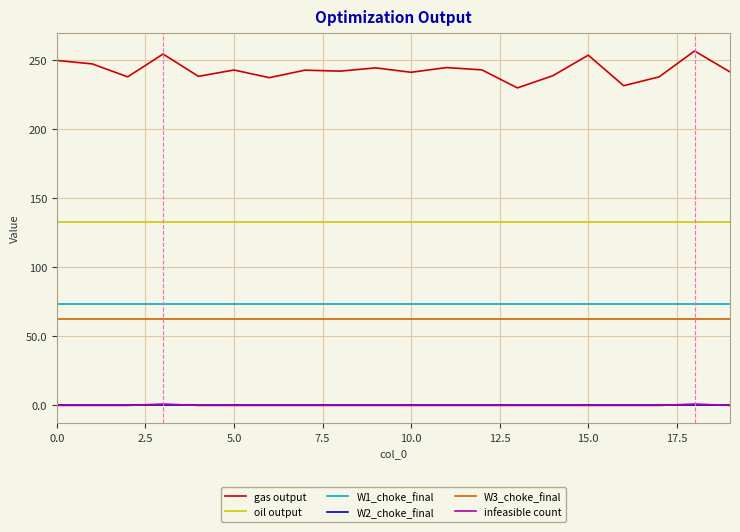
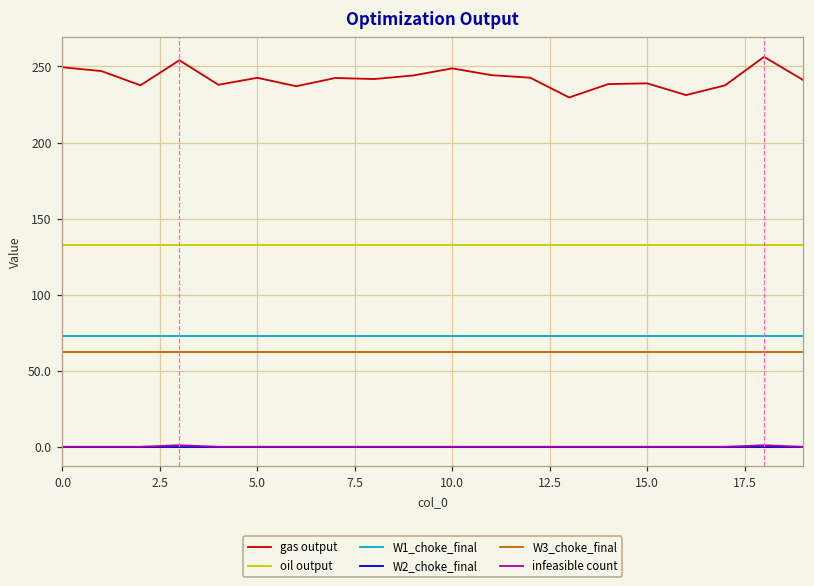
gas output, 10.0: 241 -> 249
gas output, 15.0: 253 -> 239
